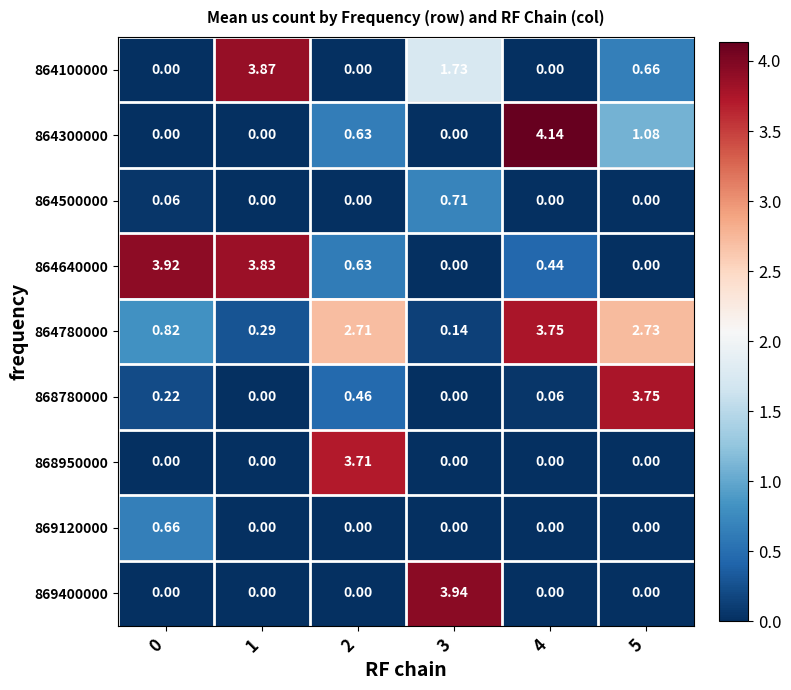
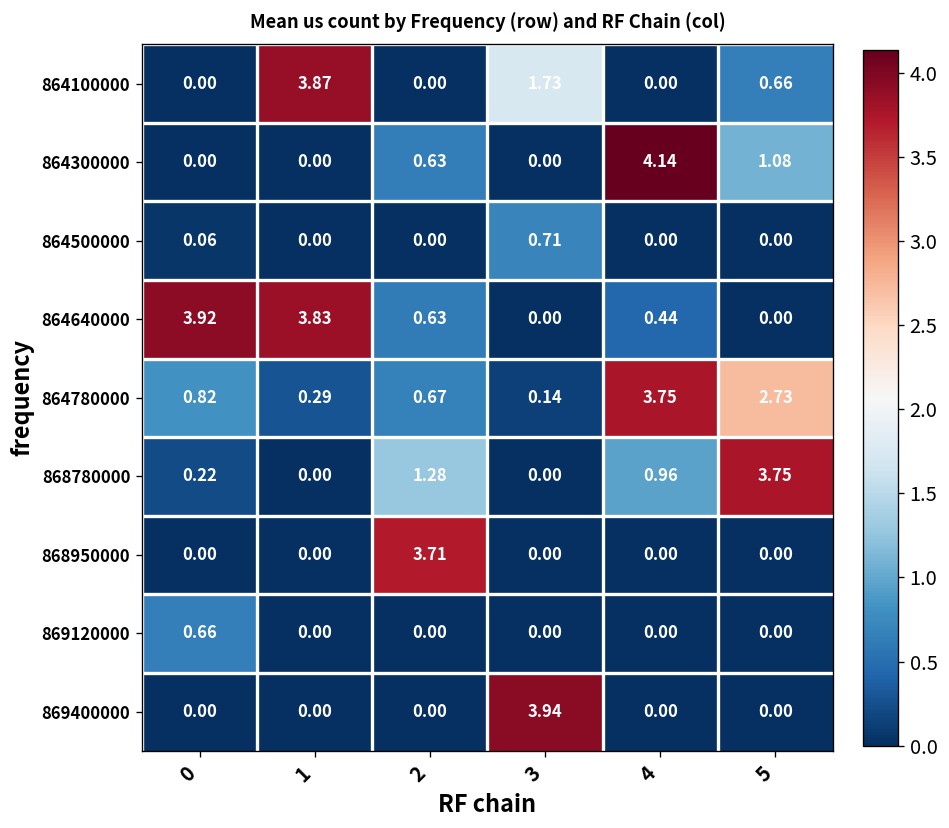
864780000, 2: 2.71 -> 0.67
868780000, 2: 0.46 -> 1.28
868780000, 4: 0.06 -> 0.96
